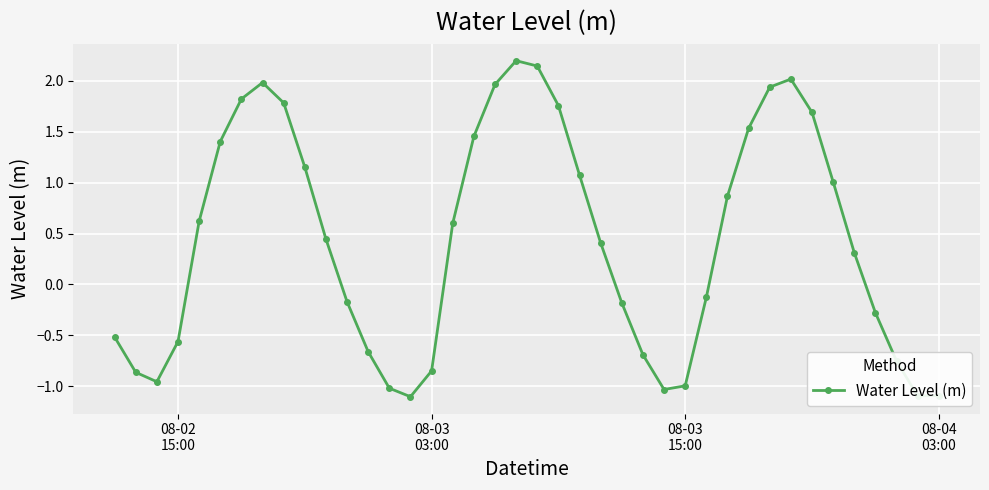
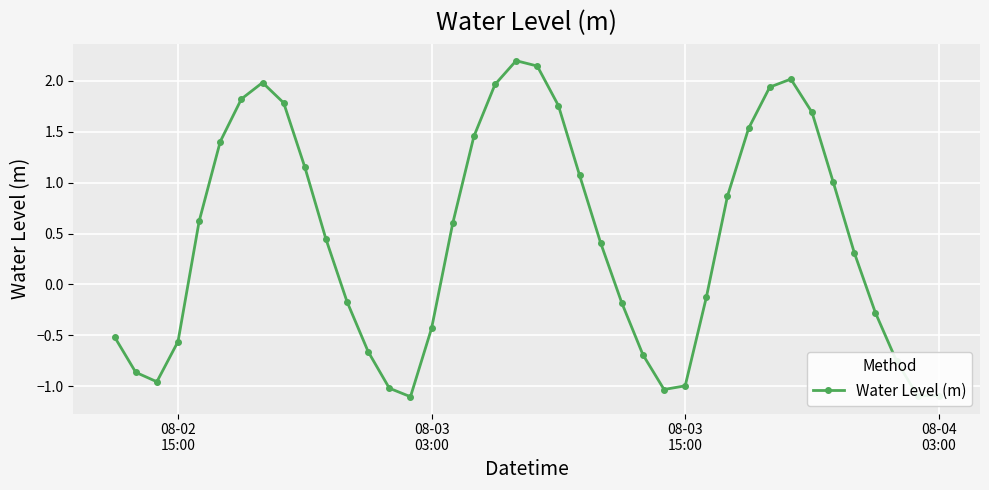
08-03 03:00: -0.85 -> -0.43
